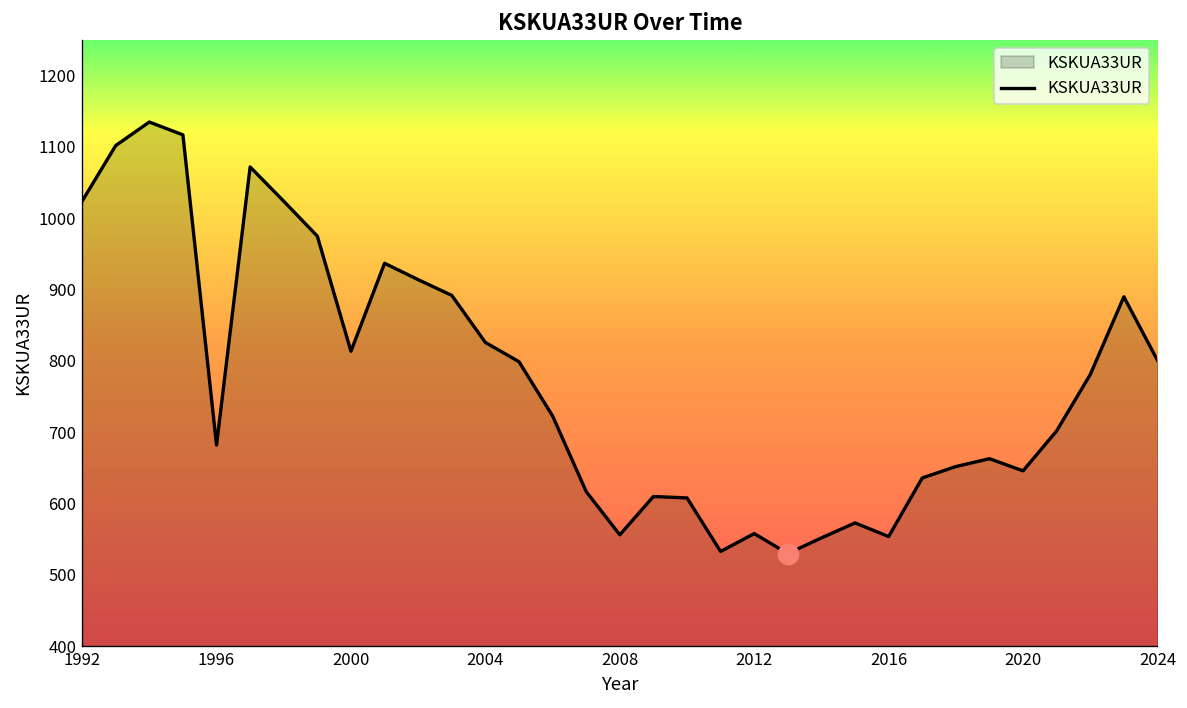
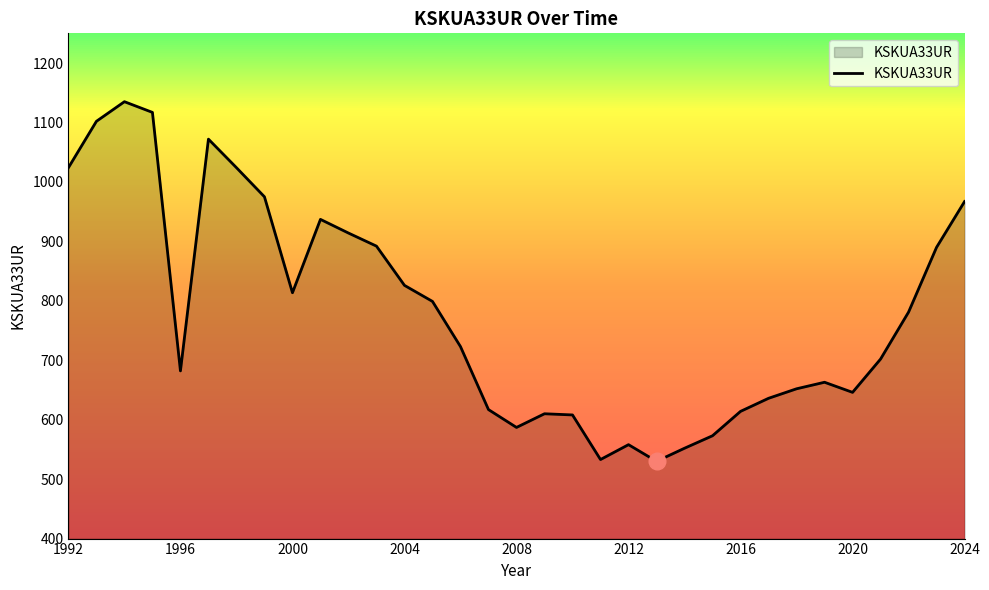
KSKUA33UR, 2008: 560 -> 590
KSKUA33UR, 2016: 550 -> 610
KSKUA33UR, 2024: 800 -> 970
